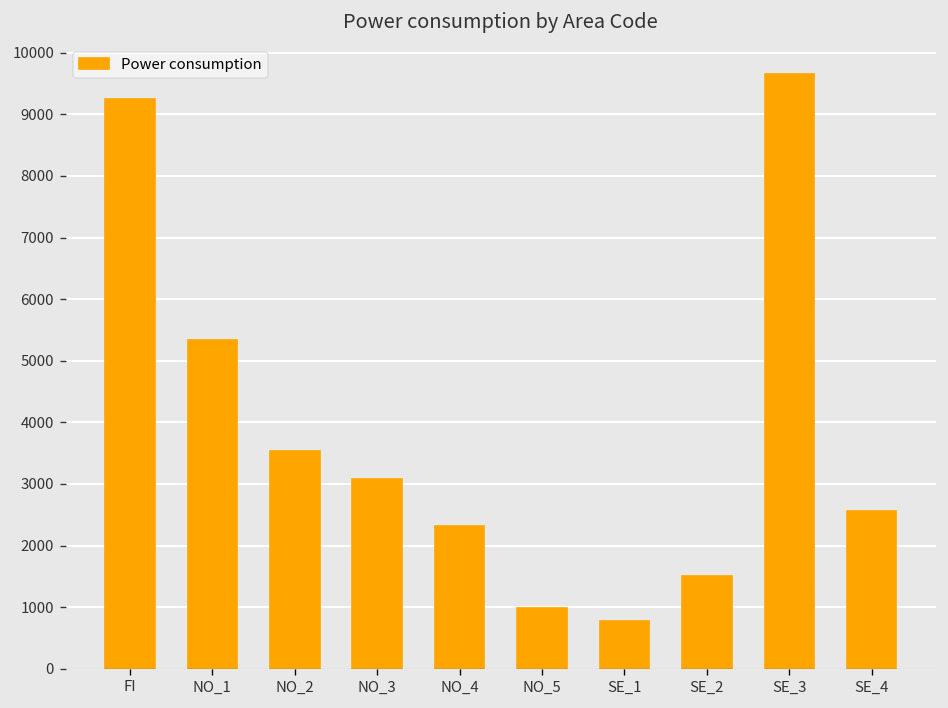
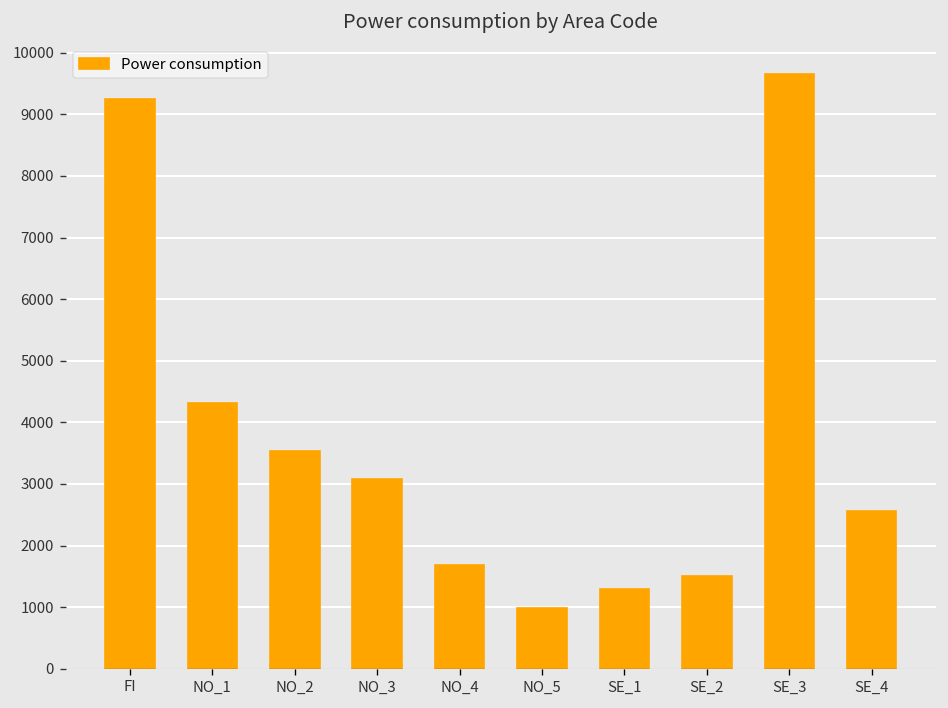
NO_1: 5300 -> 4300
NO_4: 2300 -> 1700
SE_1: 800 -> 1300
